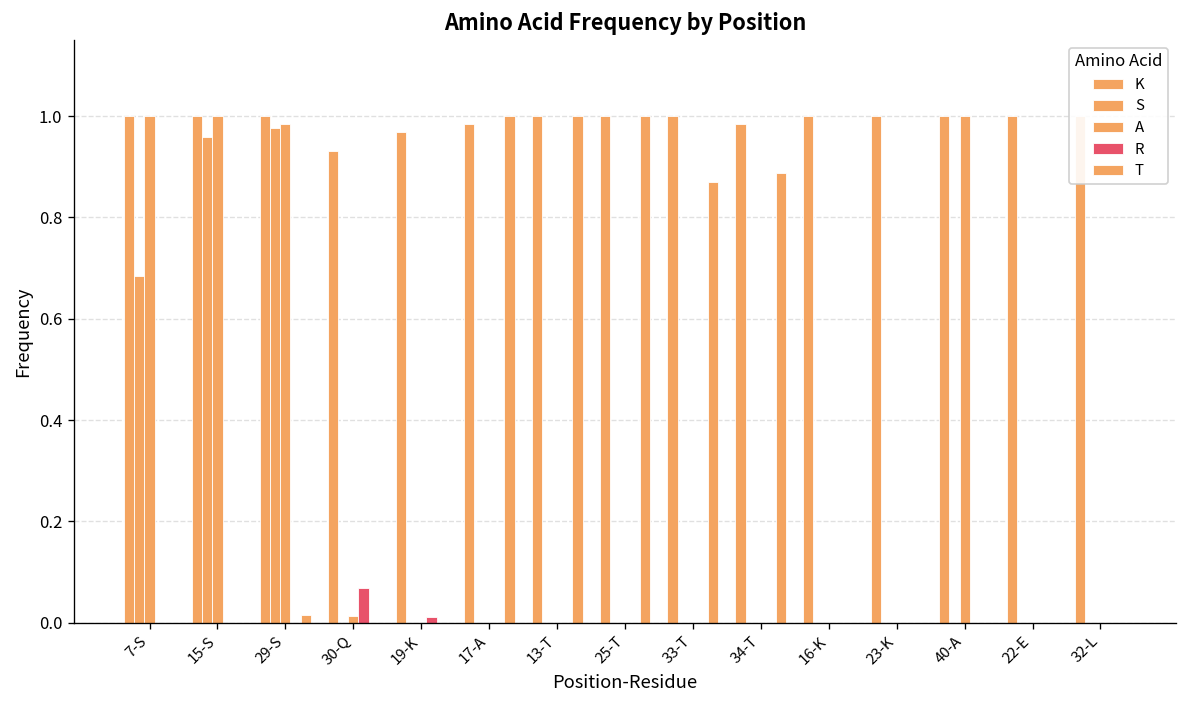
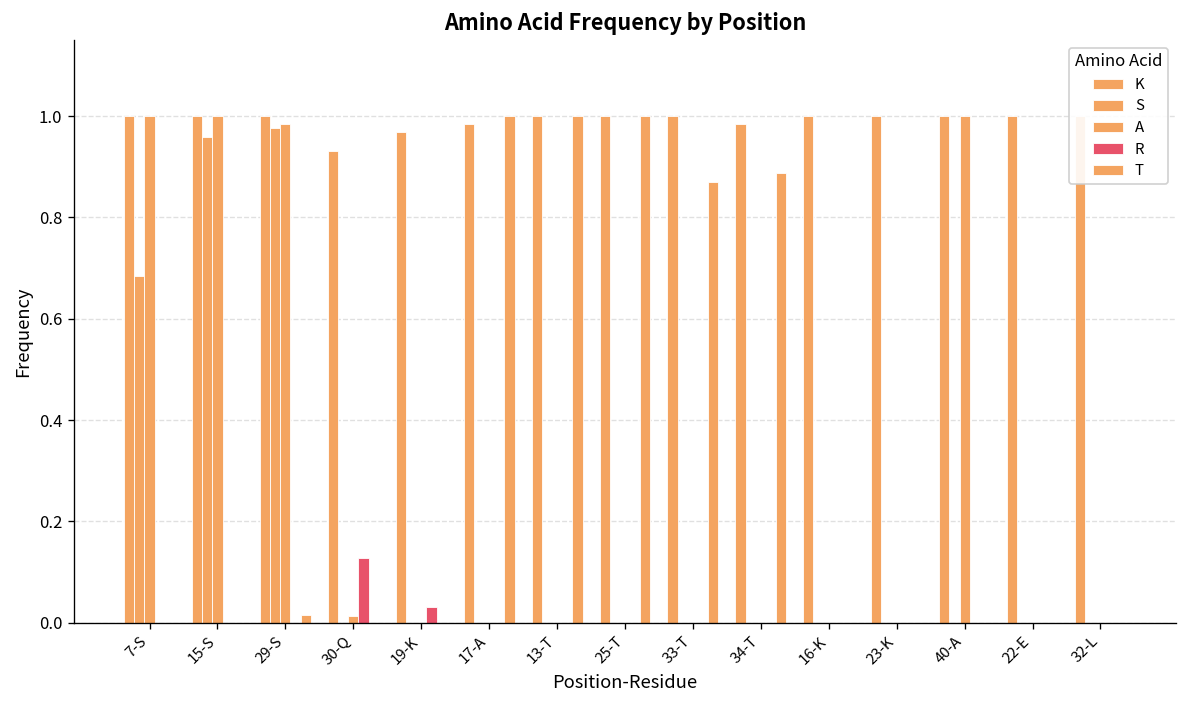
R, 30-Q: 0.07 -> 0.13
R, 19-K: 0.01 -> 0.03
